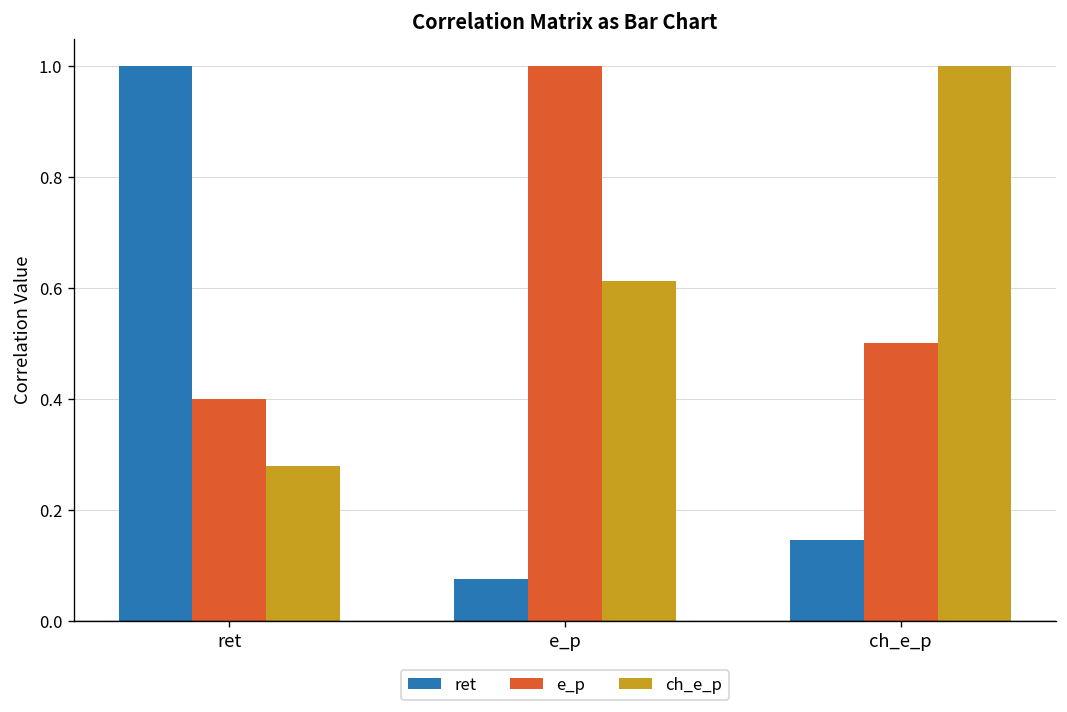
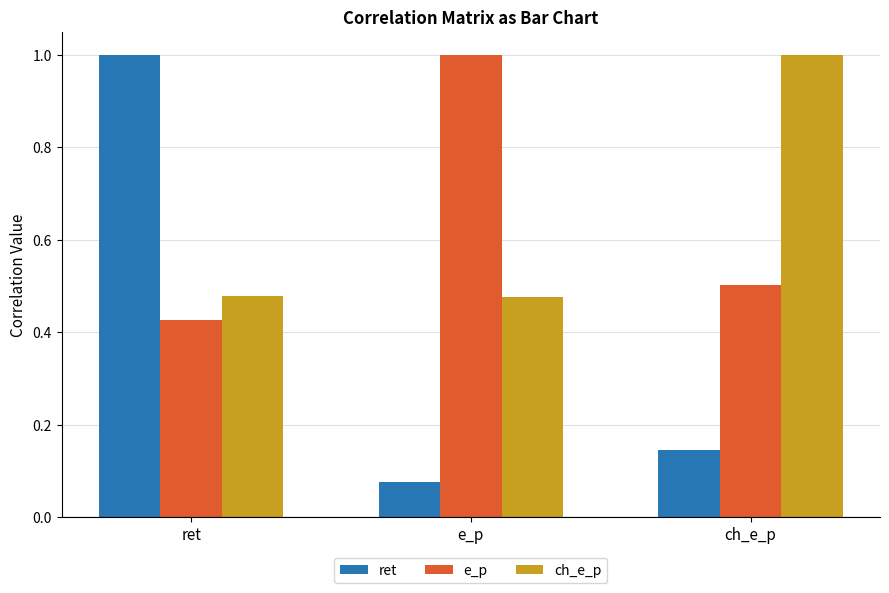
e_p, ret: 0.40 -> 0.43
ch_e_p, ret: 0.28 -> 0.48
ch_e_p, e_p: 0.61 -> 0.48
